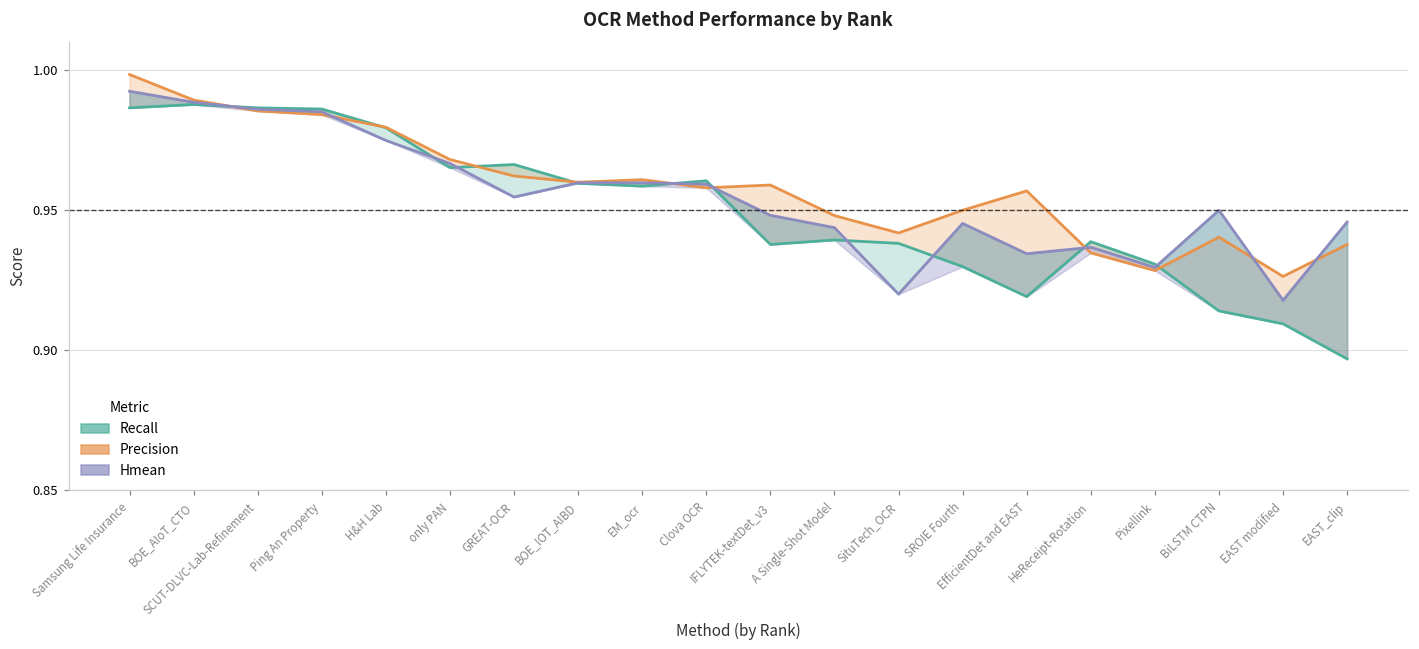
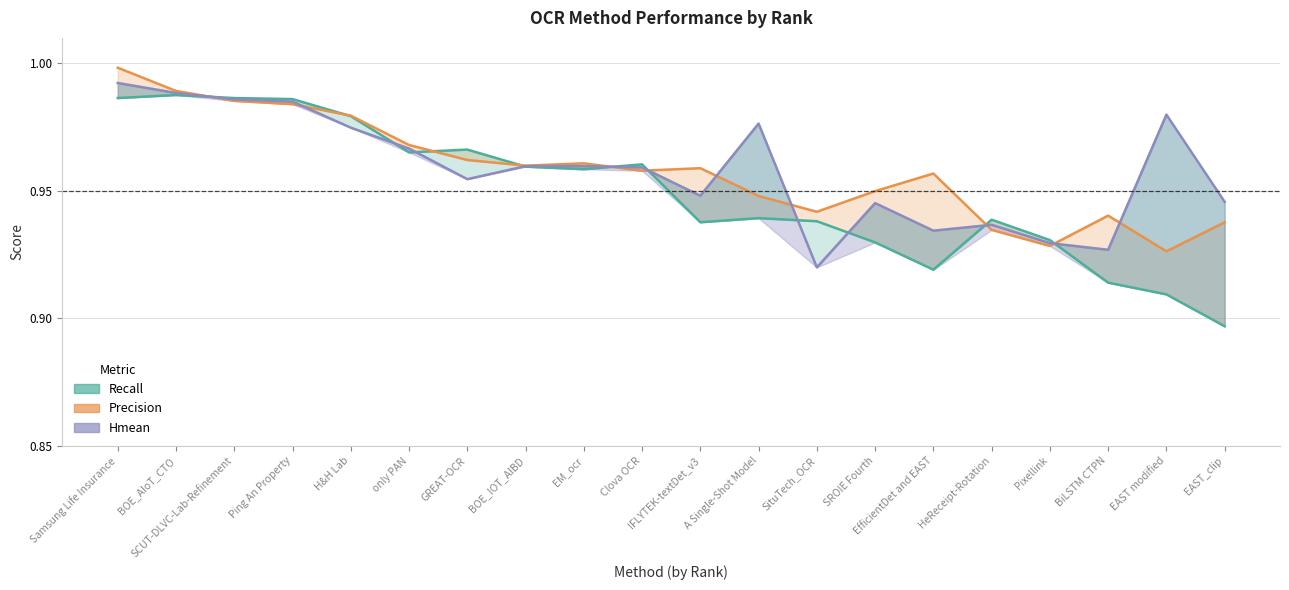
Hmean, A Single-Shot Model: 0.944 -> 0.976
Hmean, BiLSTM CTPN: 0.950 -> 0.927
Hmean, EAST modified: 0.918 -> 0.980
